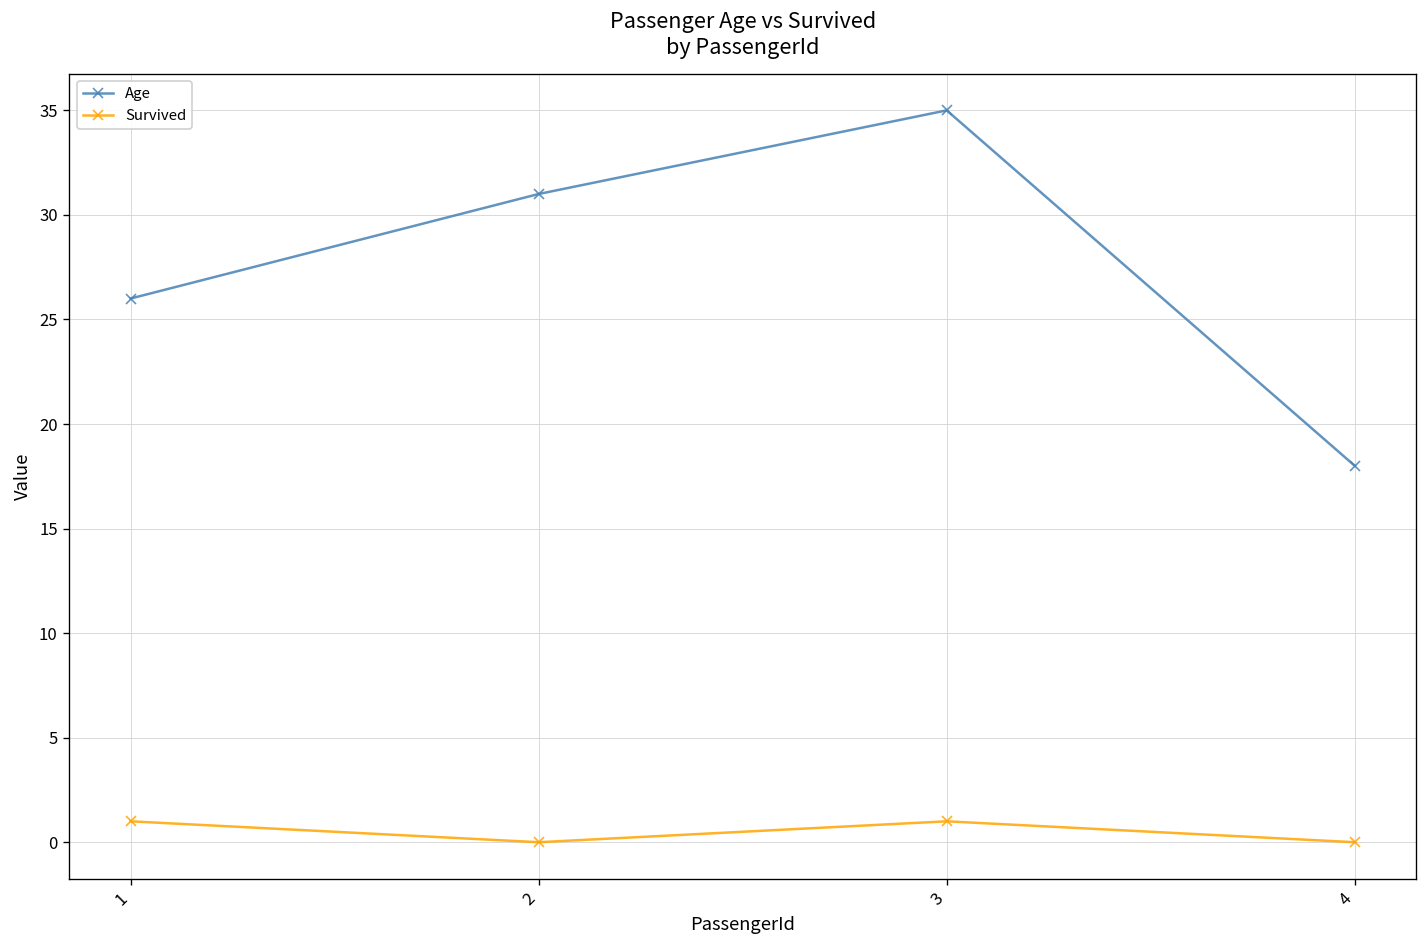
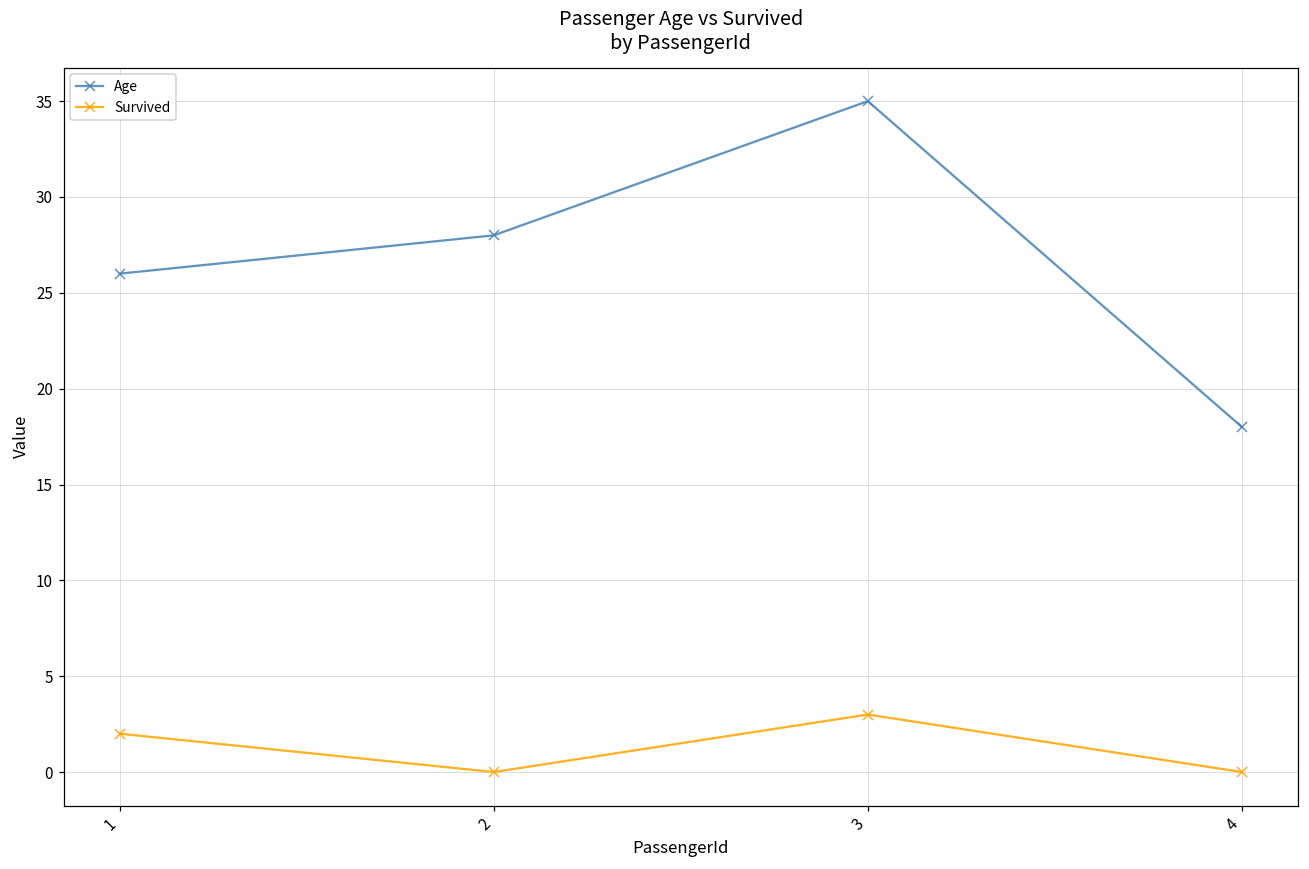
Survived, 1: 1 -> 2
Age, 2: 31 -> 28
Survived, 3: 1 -> 3
